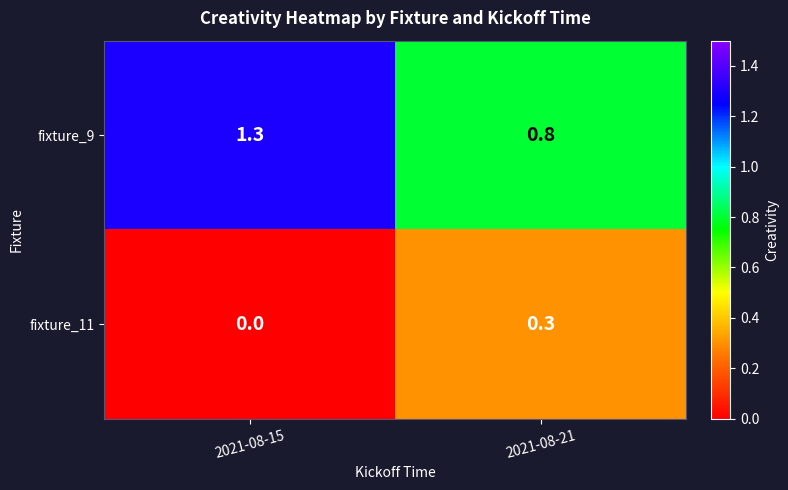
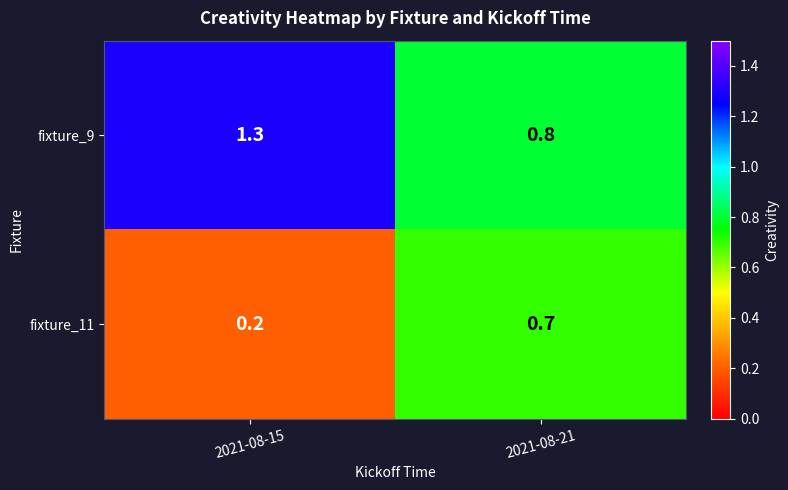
fixture_11, 2021-08-15: 0.0 -> 0.2
fixture_11, 2021-08-21: 0.3 -> 0.7
